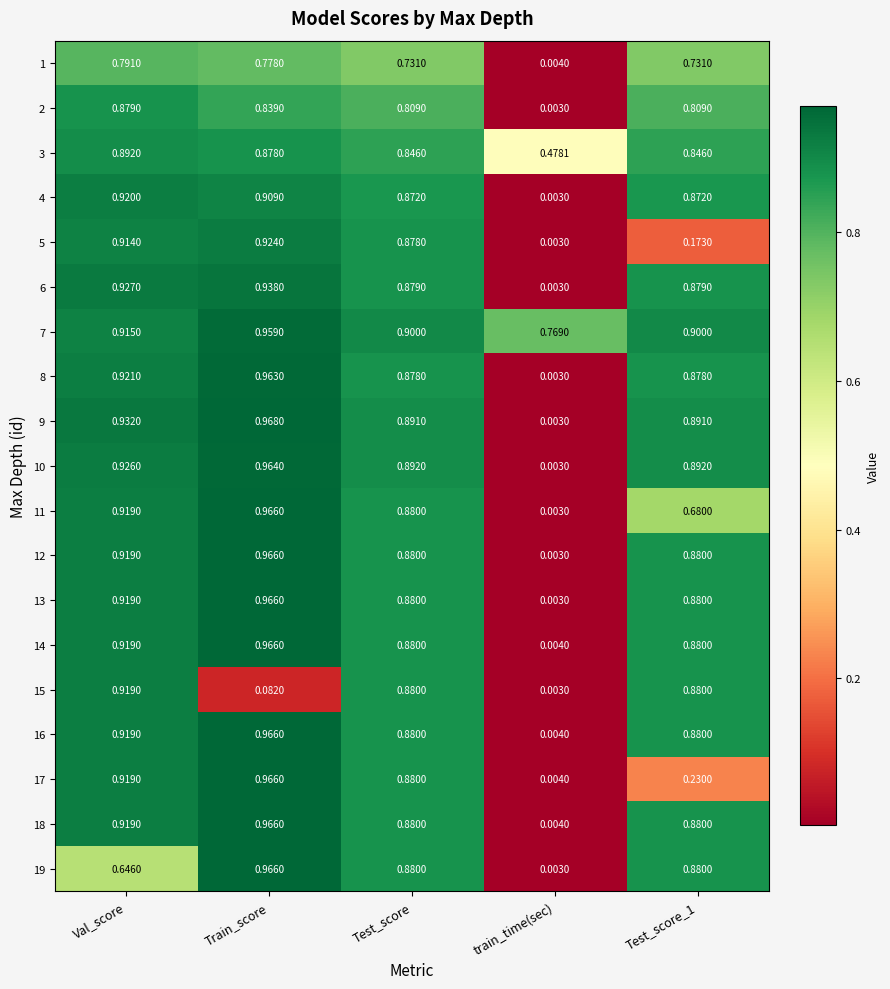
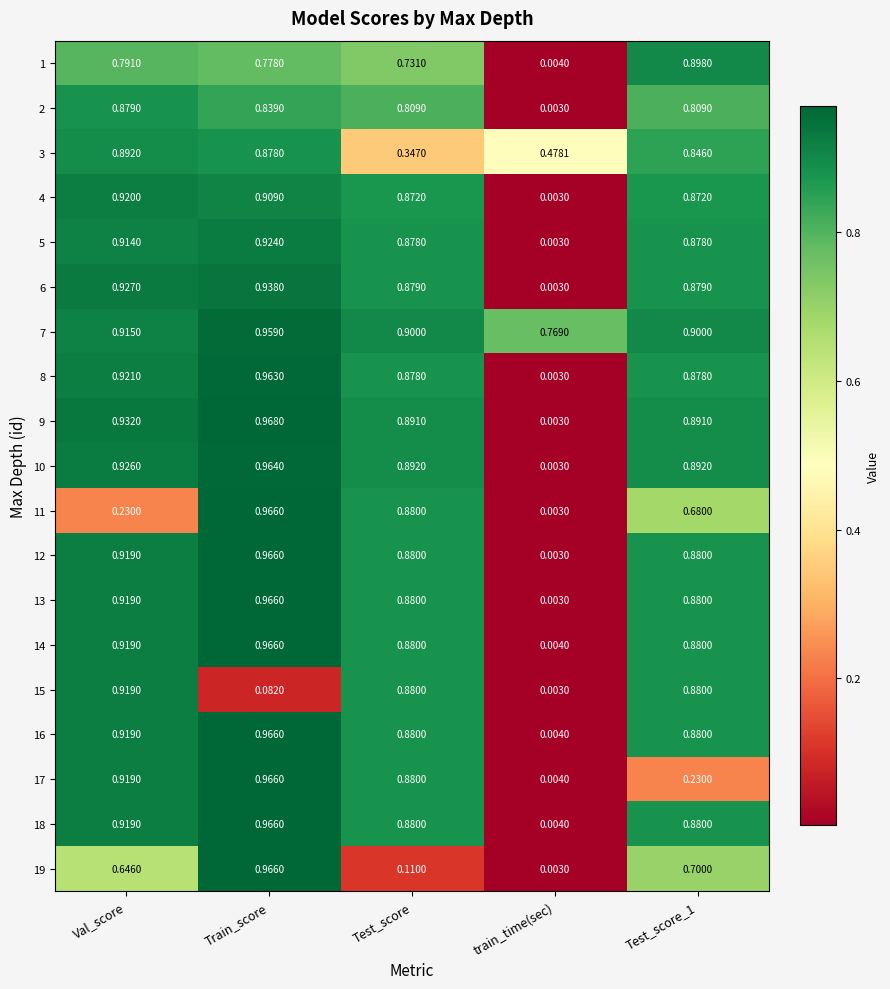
1, Test_score_1: 0.7310 -> 0.8980
3, Test_score: 0.8460 -> 0.3470
5, Test_score_1: 0.1730 -> 0.8780
11, Val_score: 0.9190 -> 0.2300
19, Test_score: 0.8800 -> 0.1100
19, Test_score_1: 0.8800 -> 0.7000
